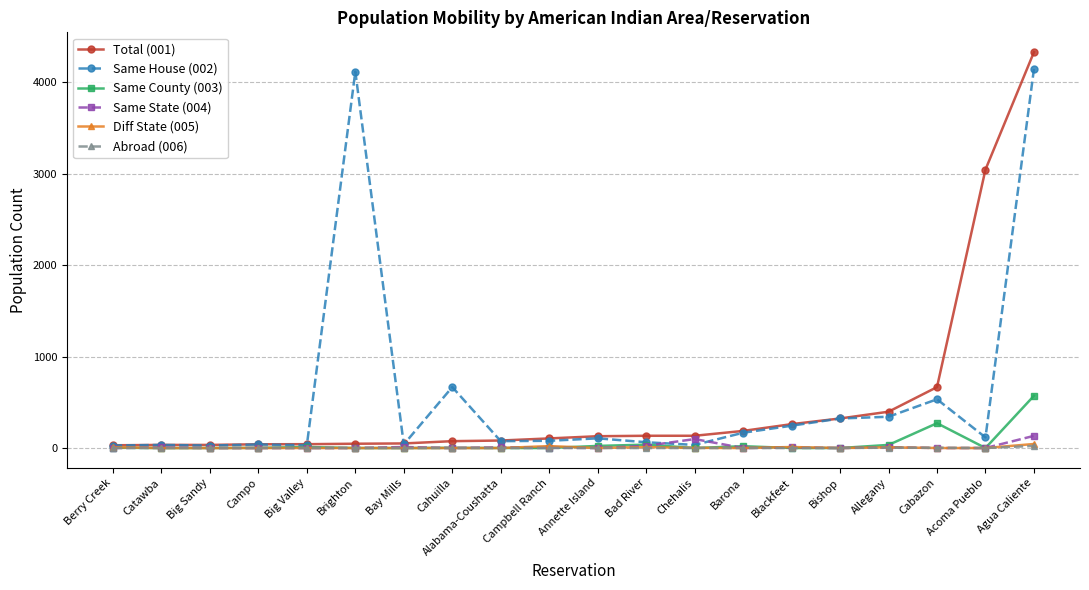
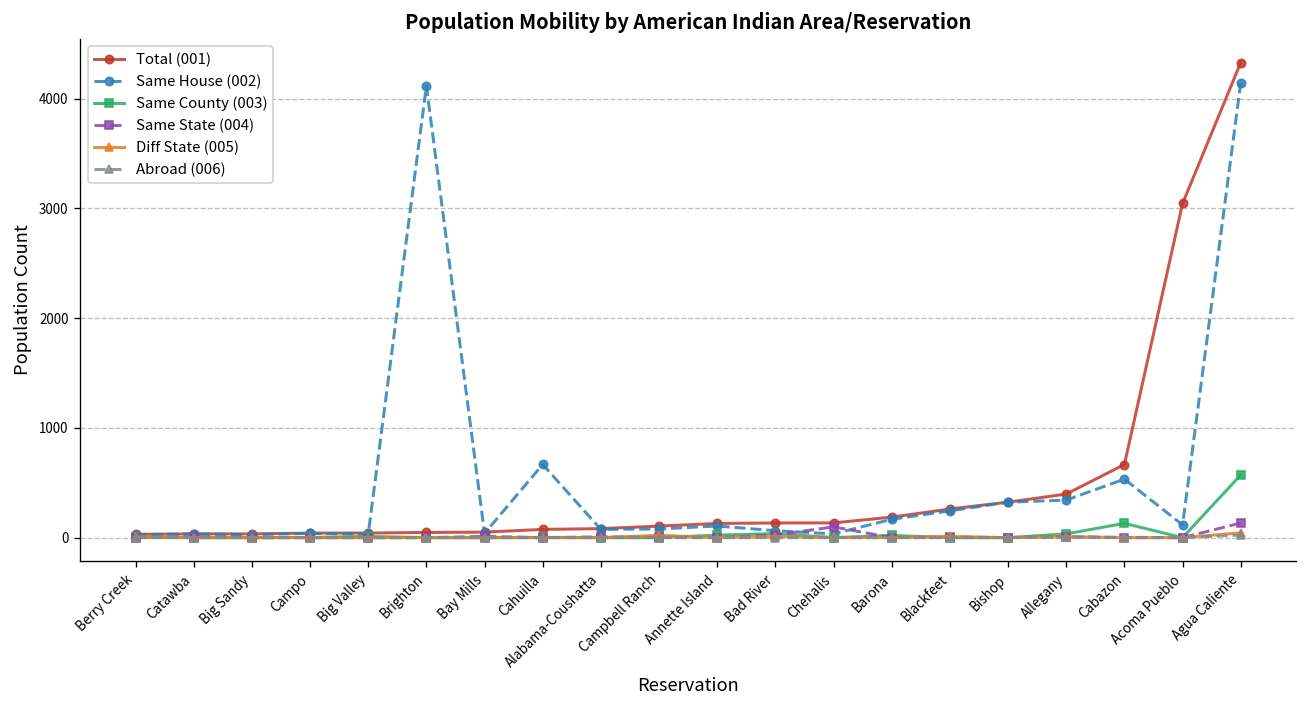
Same County (003), Cabazon: 300 -> 100
